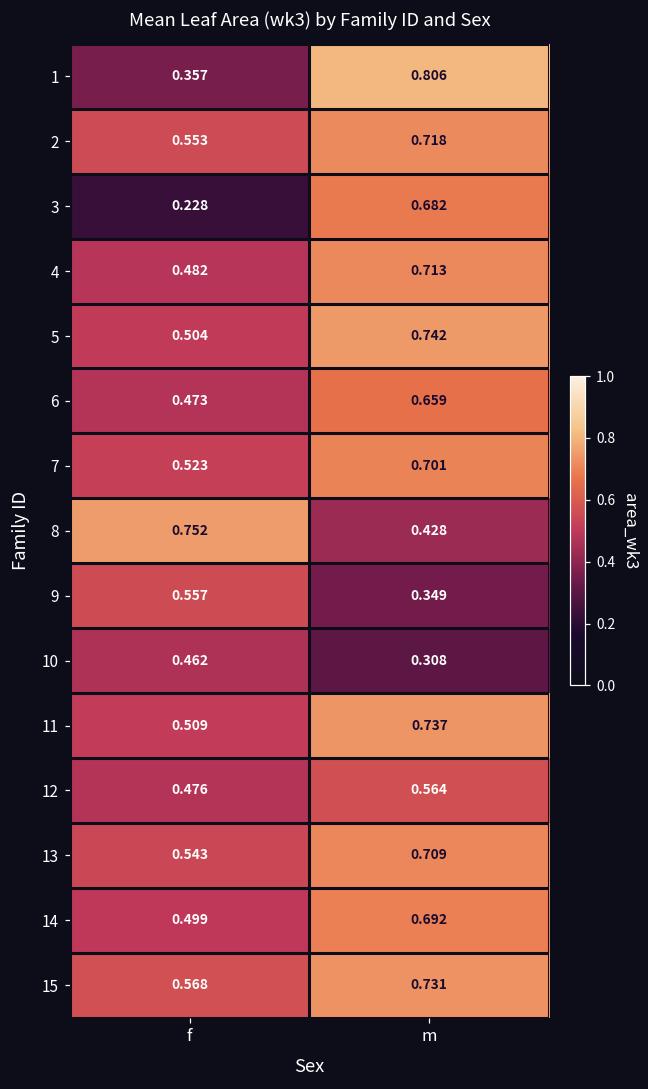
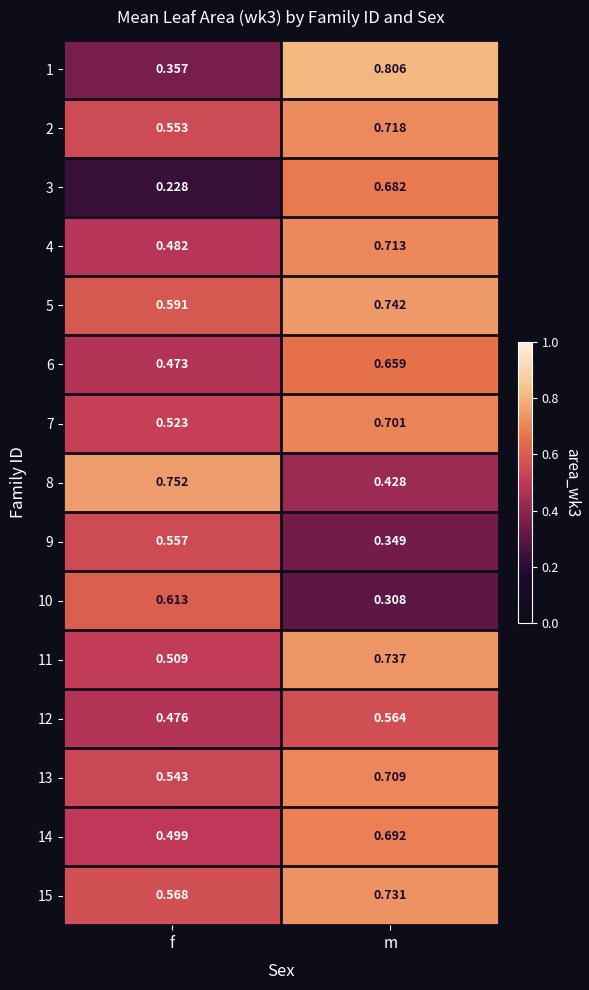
5, f: 0.504 -> 0.591
10, f: 0.462 -> 0.613
